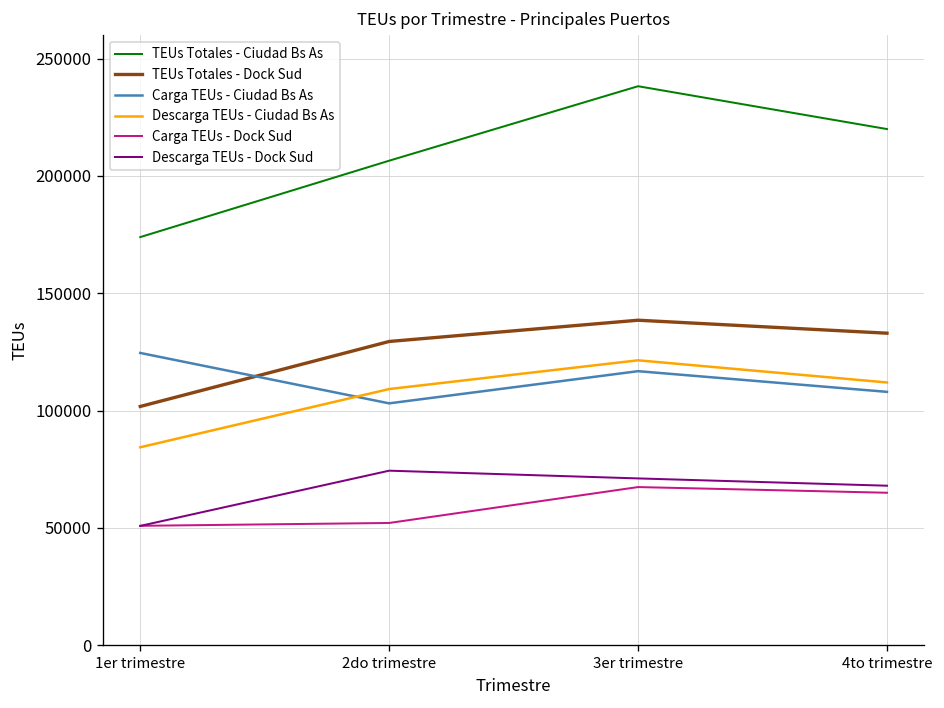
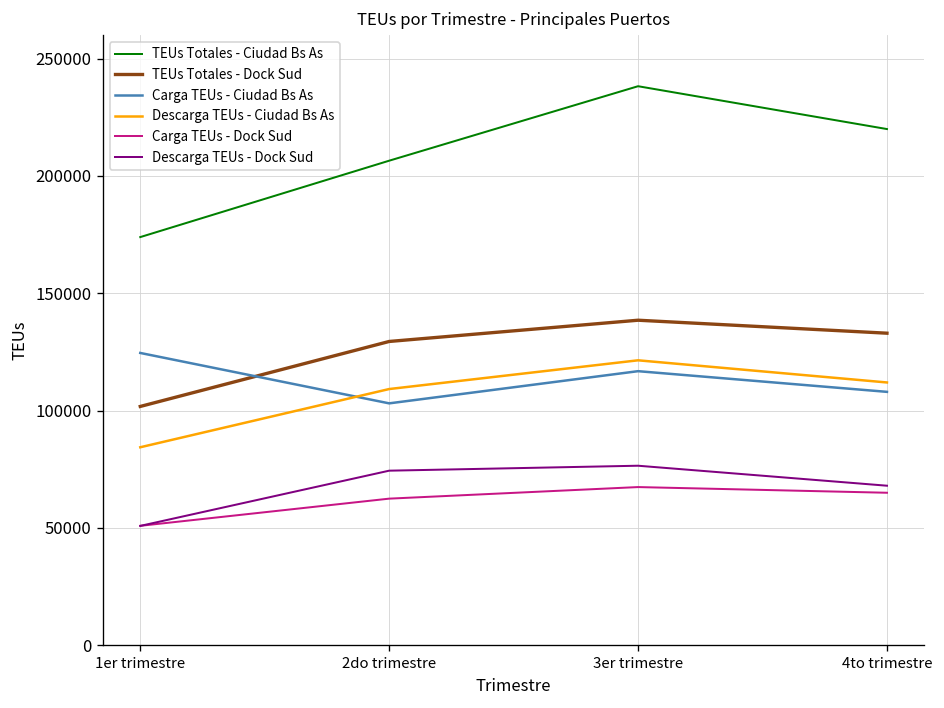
Carga TEUs - Dock Sud, 2do trimestre: 52000 -> 62000
Descarga TEUs - Dock Sud, 3er trimestre: 71000 -> 77000
